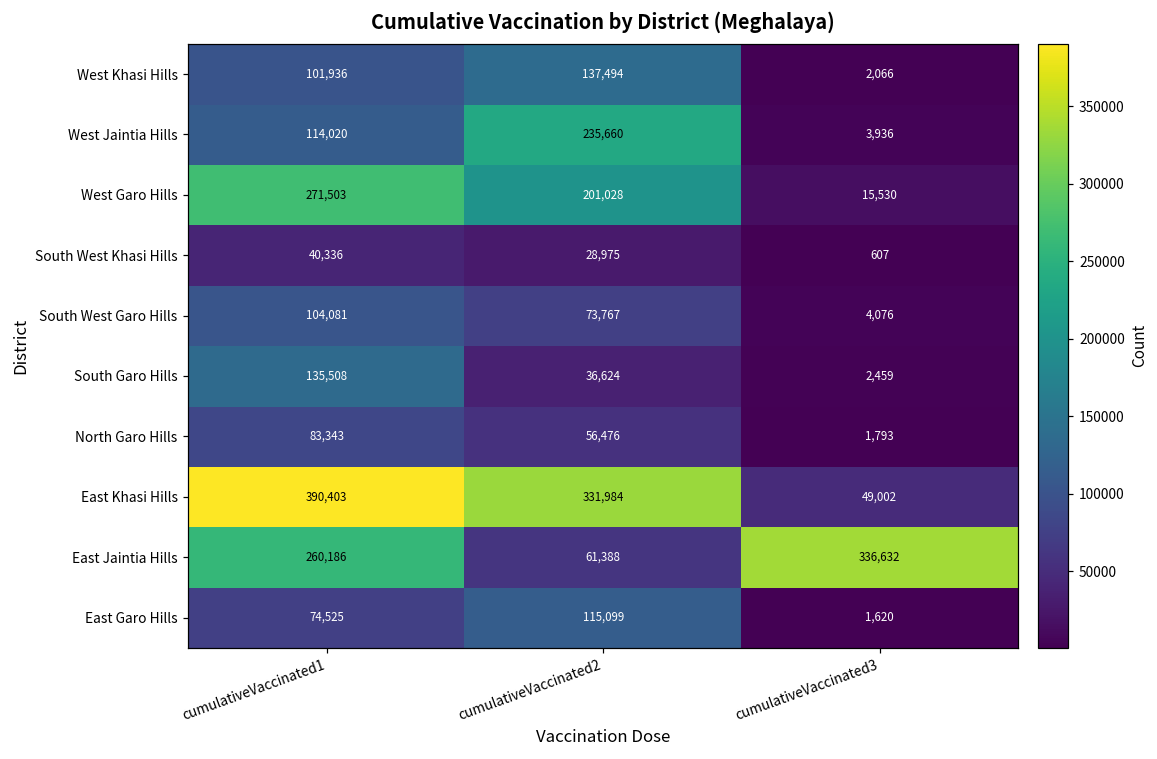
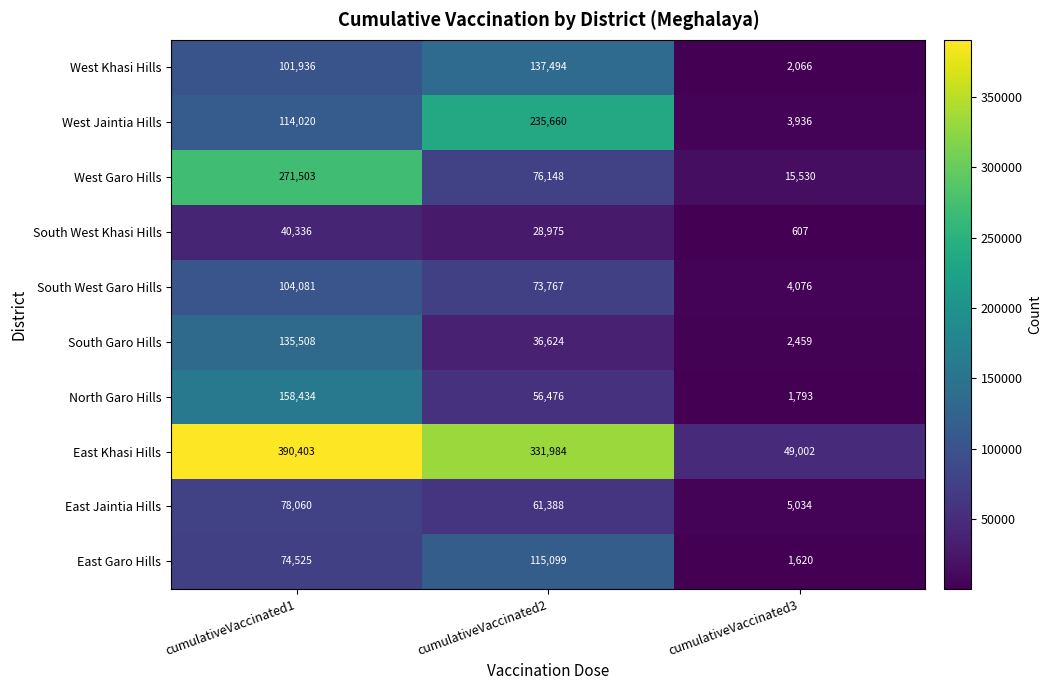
West Garo Hills, cumulativeVaccinated2: 201,028 -> 76,148
North Garo Hills, cumulativeVaccinated1: 83,343 -> 158,434
East Jaintia Hills, cumulativeVaccinated1: 260,186 -> 78,060
East Jaintia Hills, cumulativeVaccinated3: 336,632 -> 5,034
